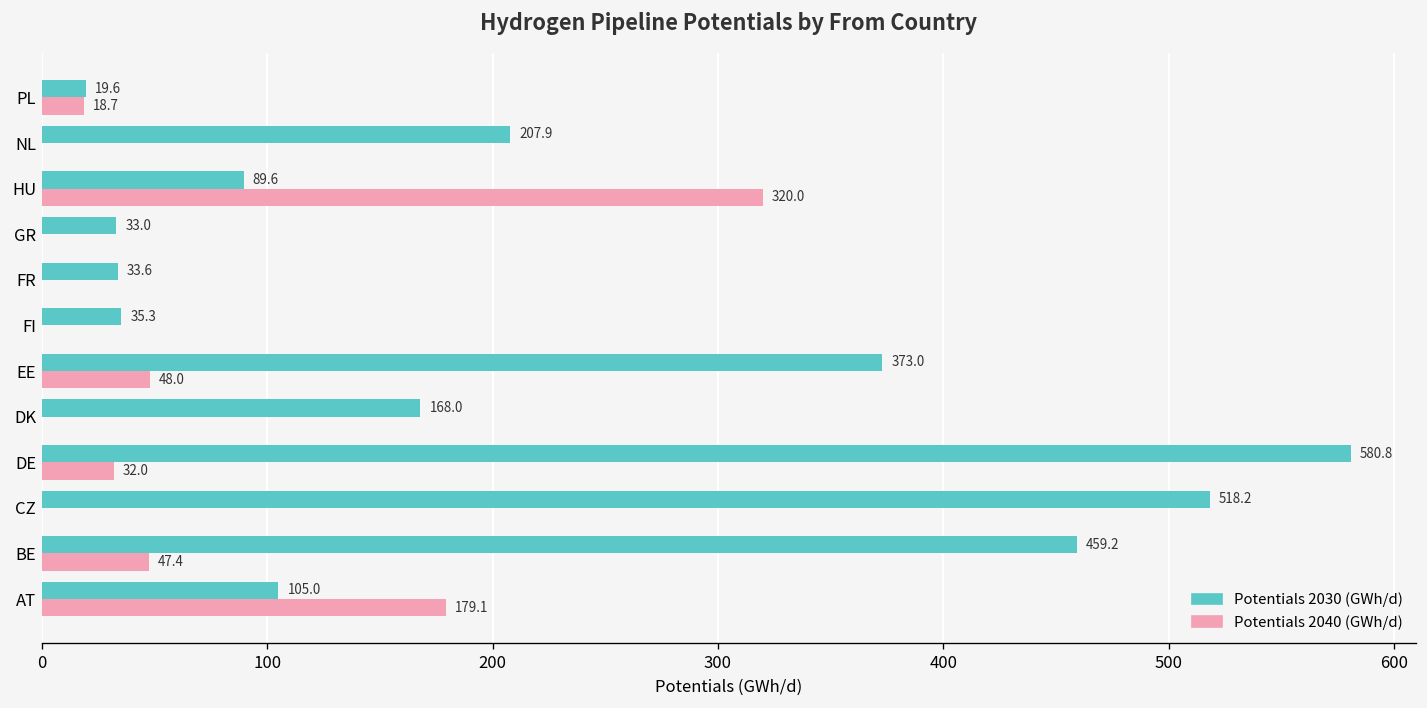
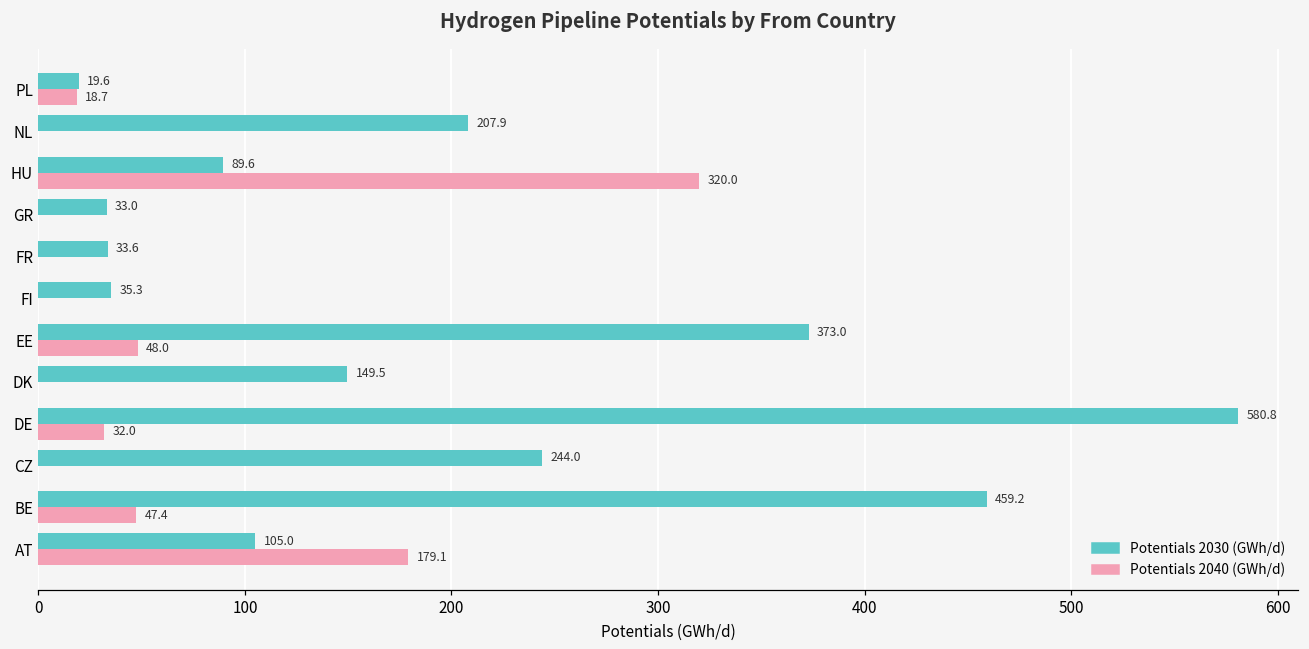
Potentials 2030 (GWh/d), DK: 168.0 -> 149.5
Potentials 2030 (GWh/d), CZ: 518.2 -> 244.0
